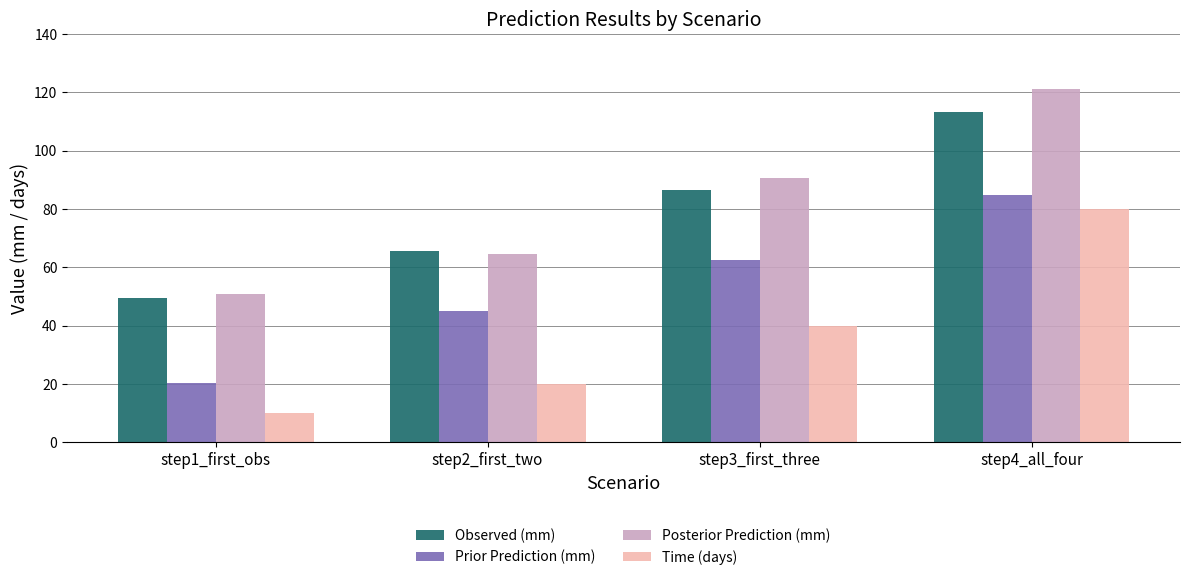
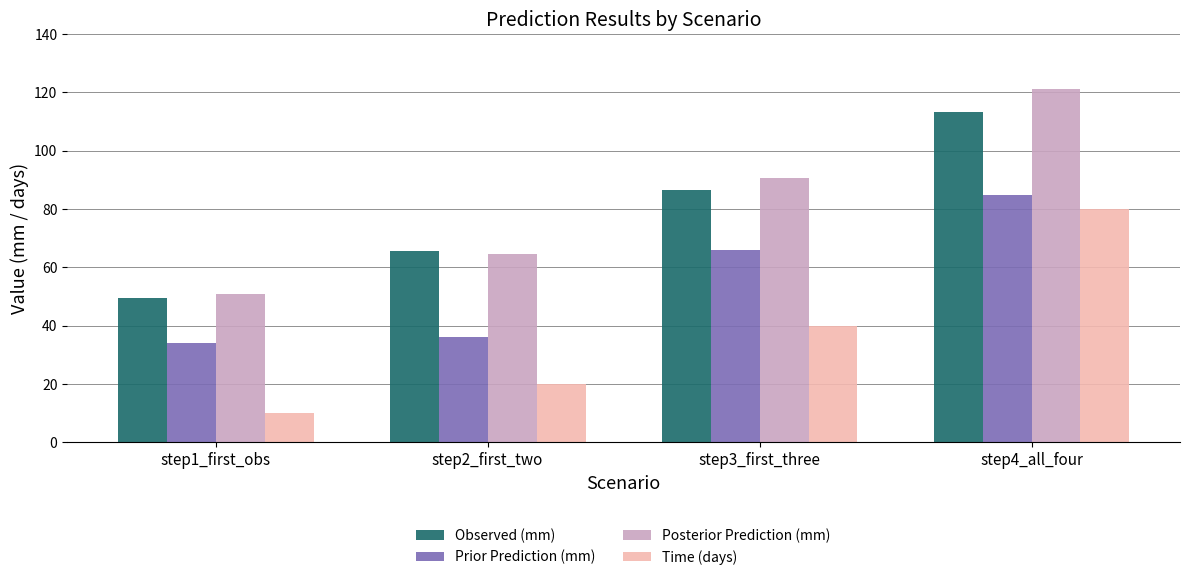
Prior Prediction (mm), step1_first_obs: 20 -> 34
Prior Prediction (mm), step2_first_two: 45 -> 36
Prior Prediction (mm), step3_first_three: 63 -> 66
